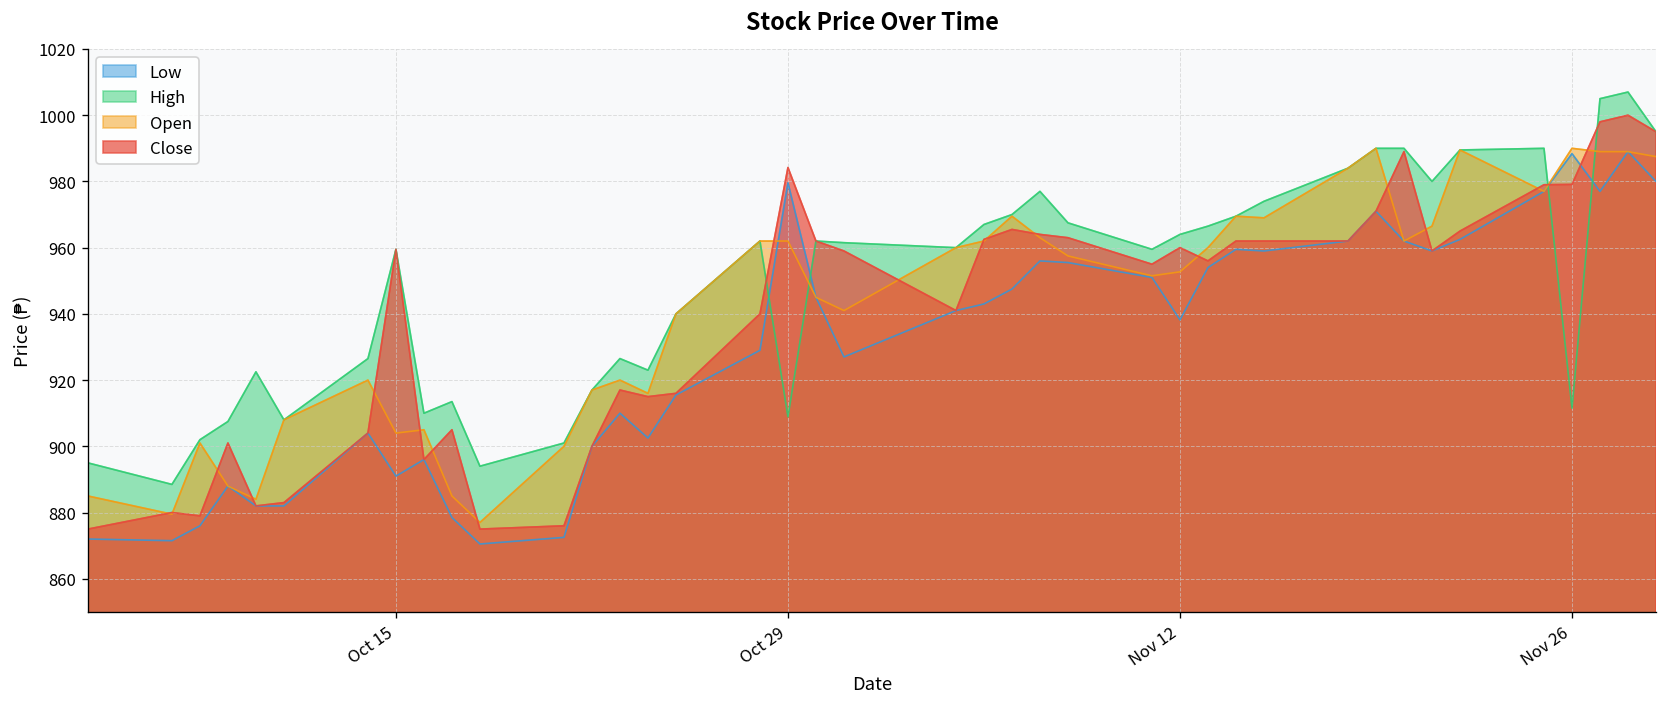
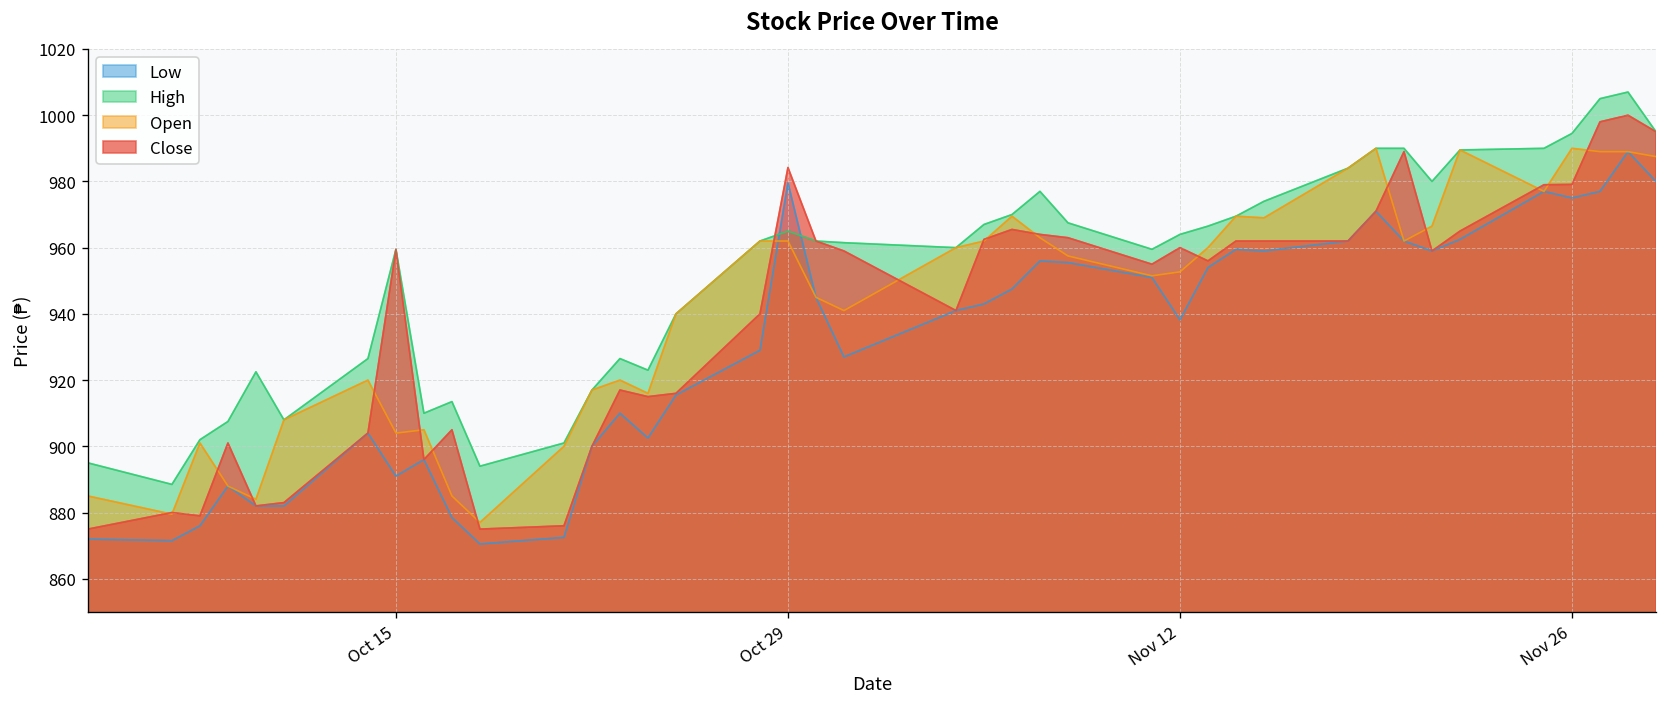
High, Oct 29: 909 -> 965
Low, Nov 26: 988 -> 975
High, Nov 26: 912 -> 995
